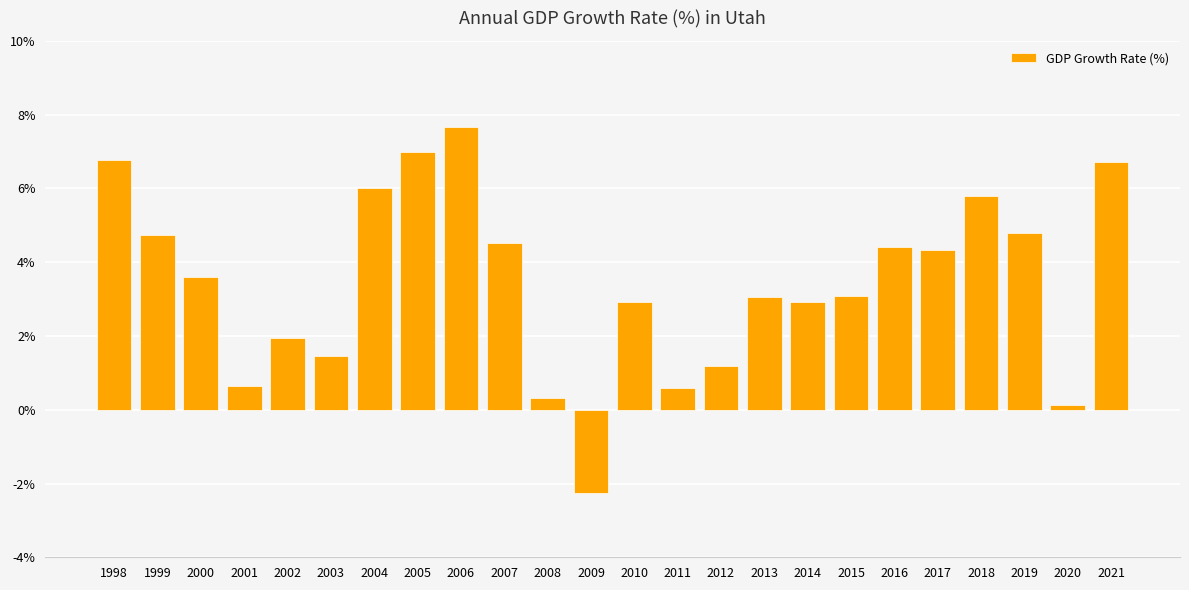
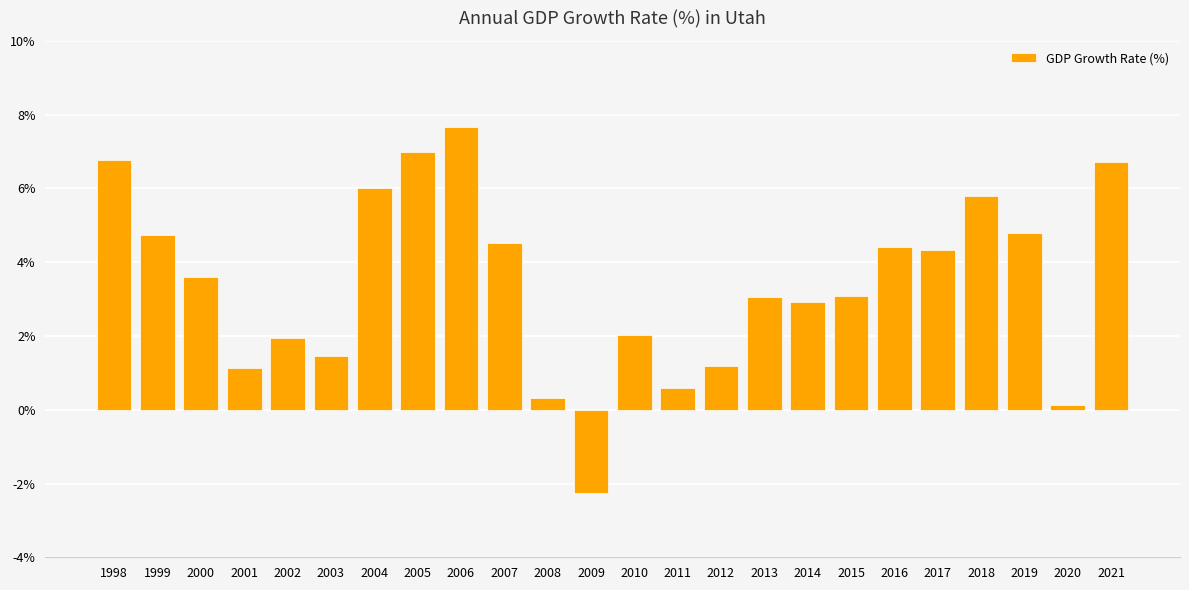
2001: 0.6% -> 1.1%
2010: 2.9% -> 2.0%
